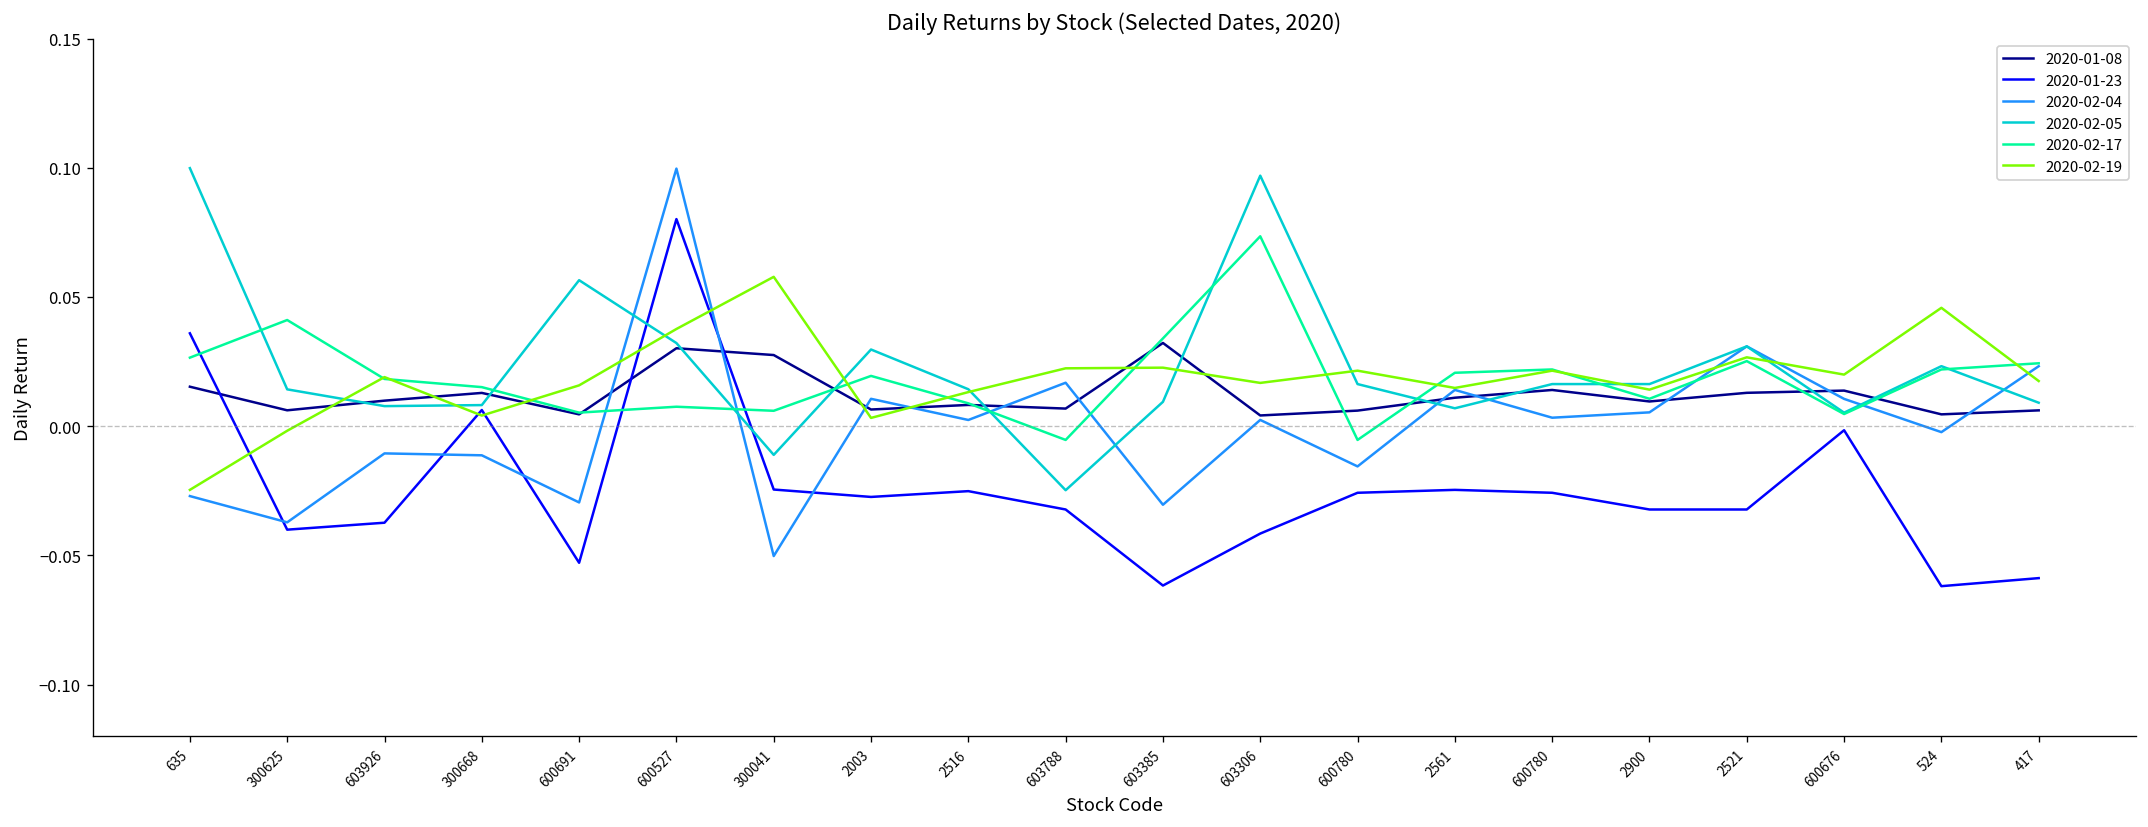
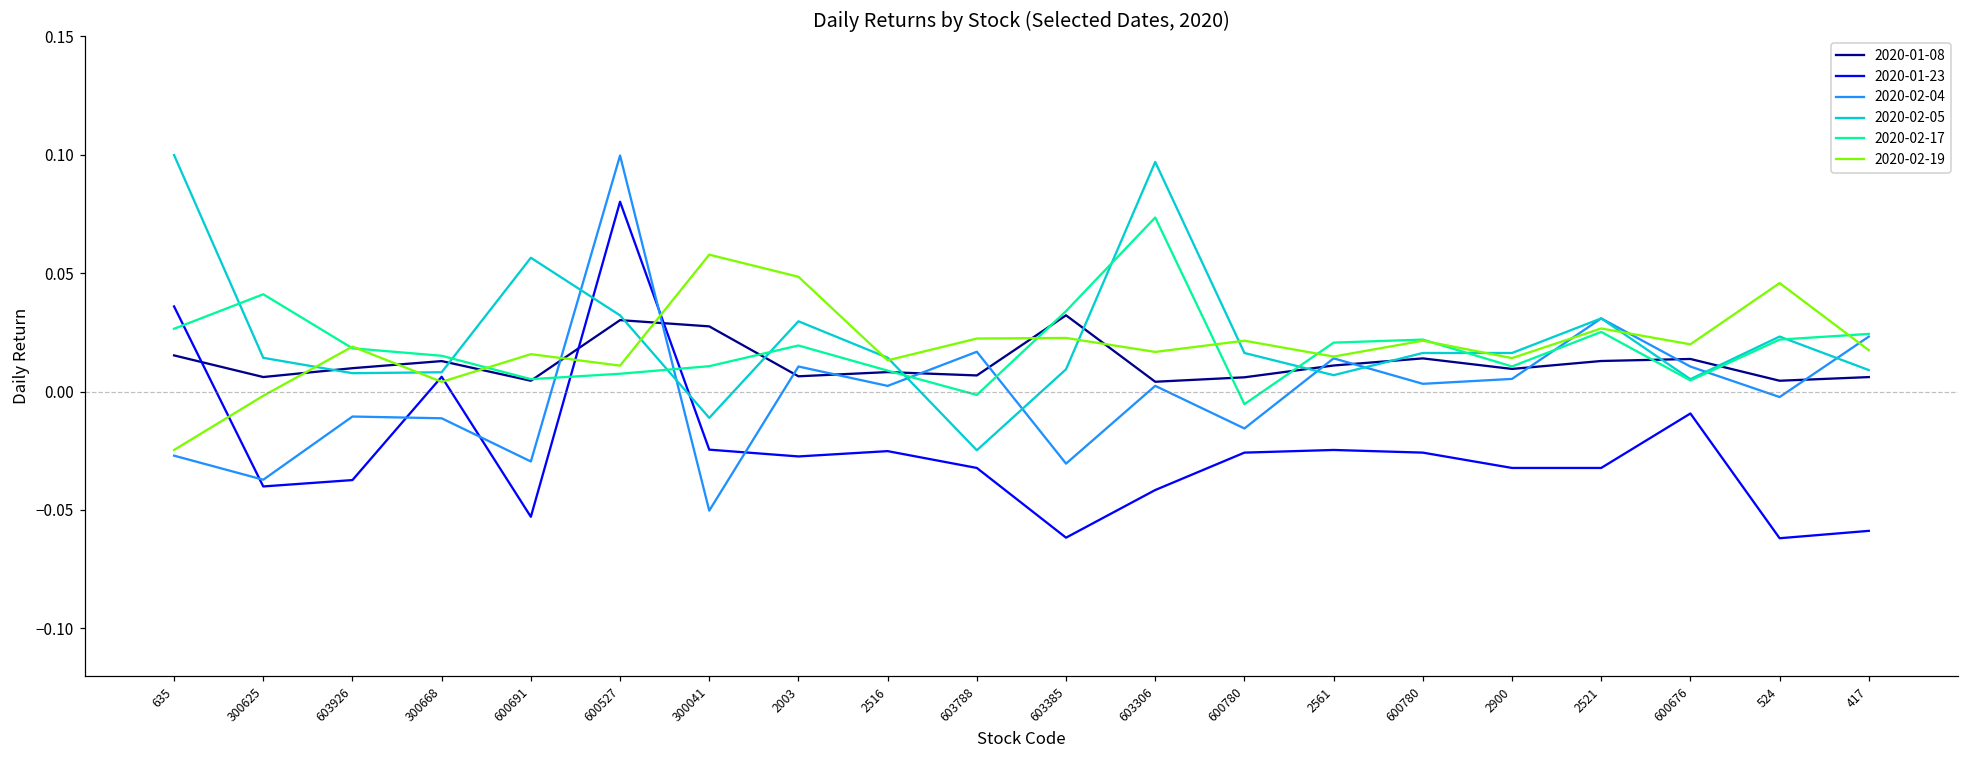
2020-02-19, 600527: 0.038 -> 0.011
2020-02-17, 300041: 0.006 -> 0.011
2020-02-19, 2003: 0.003 -> 0.048
2020-02-17, 603788: -0.005 -> -0.001
2020-01-23, 600676: -0.002 -> -0.009
